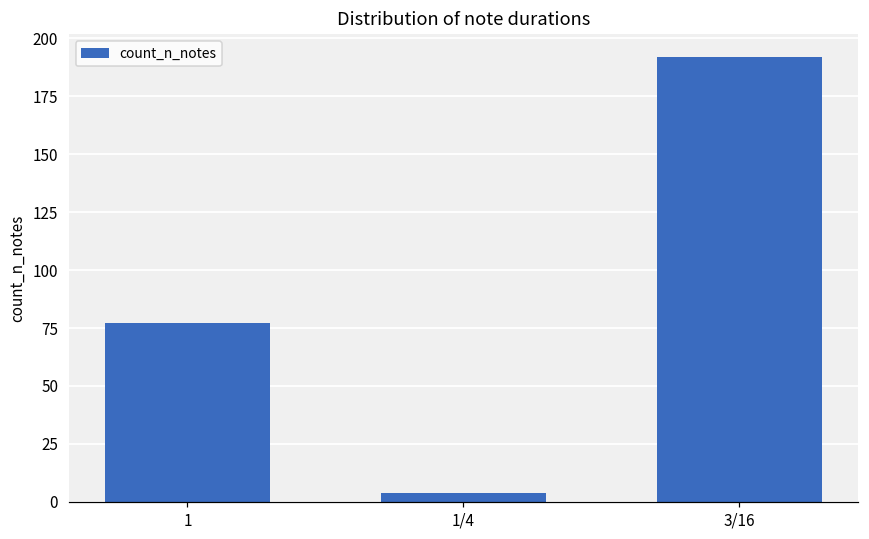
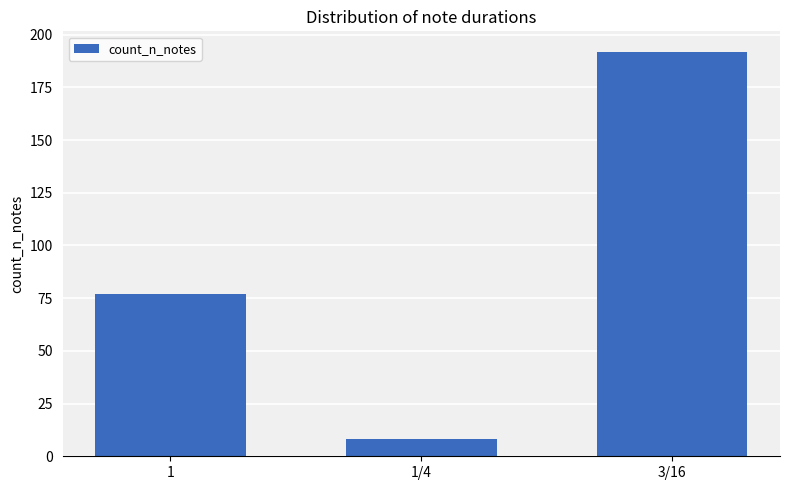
1/4: 4 -> 8
